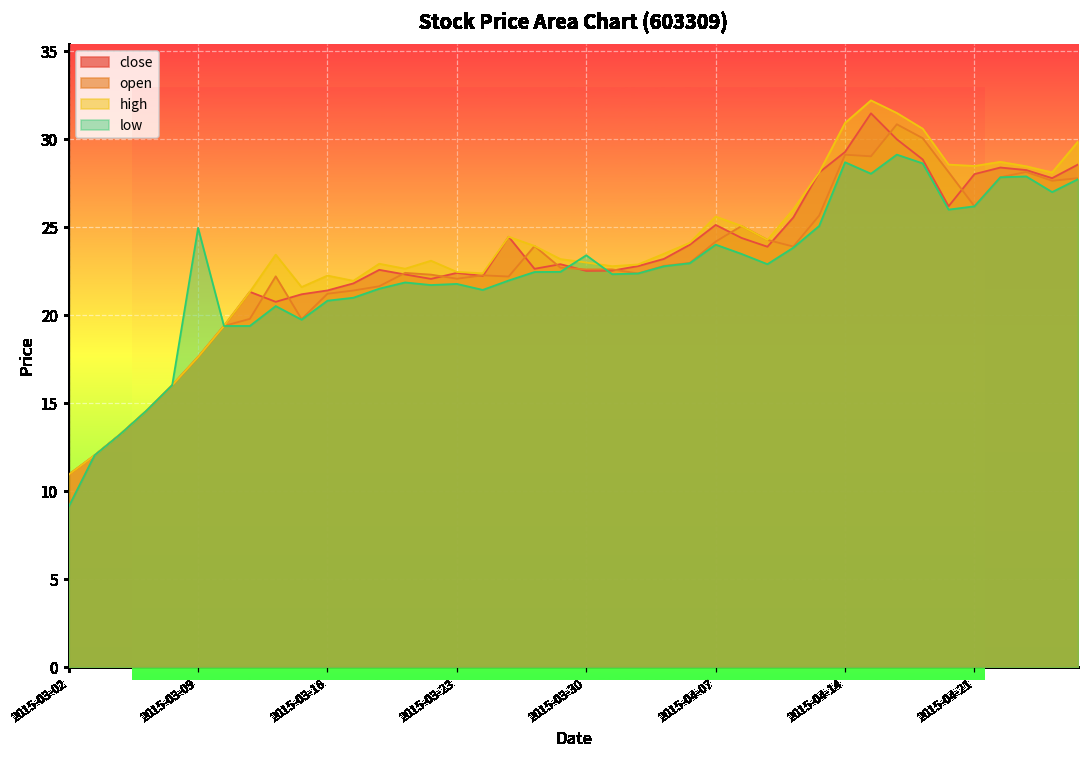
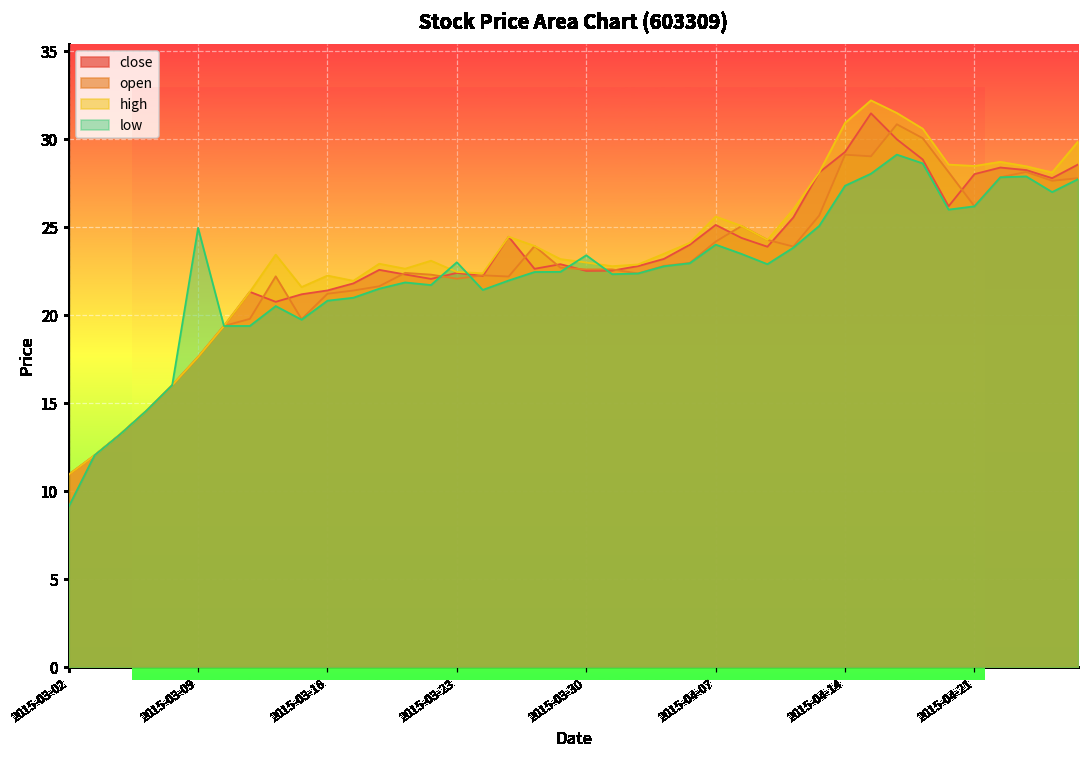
low, 2015-03-23: 21.8 -> 23.0
low, 2015-04-14: 28.7 -> 27.4
